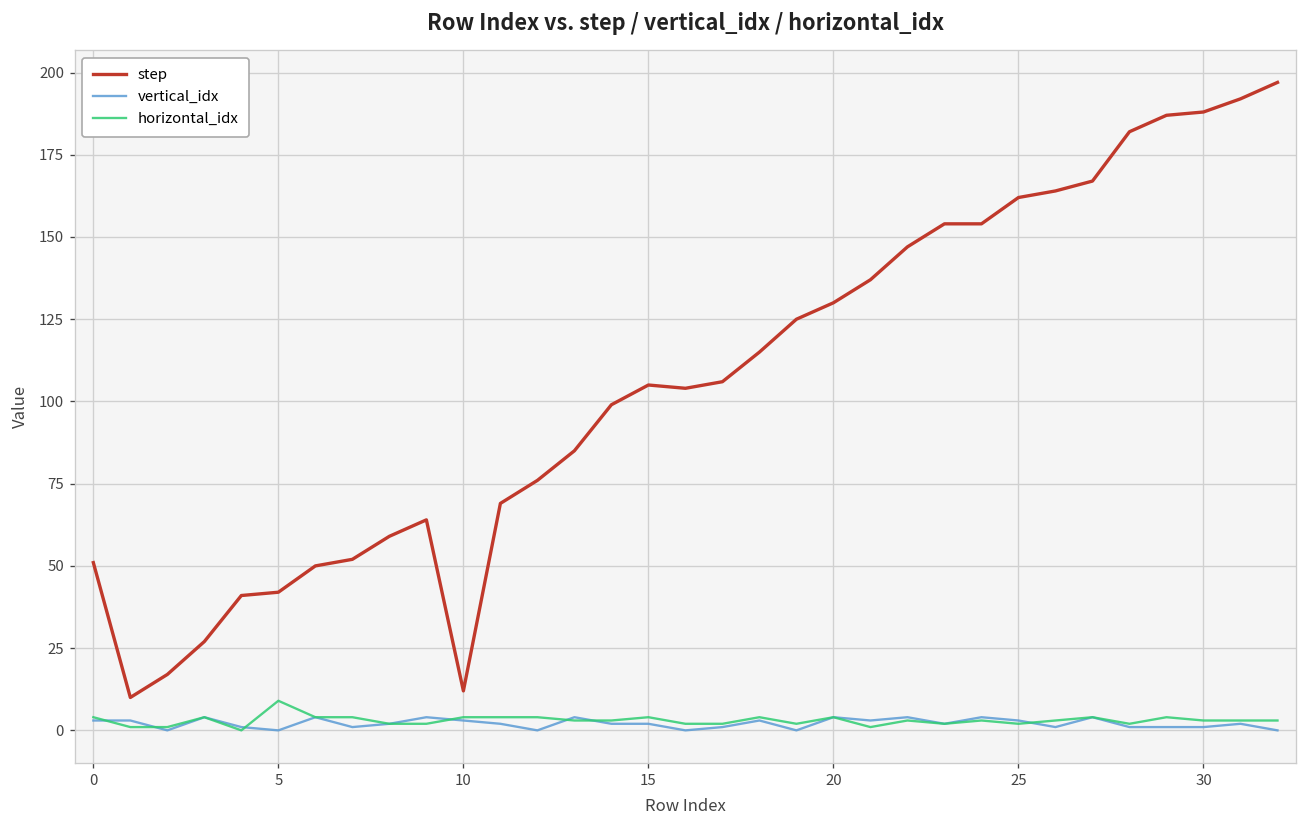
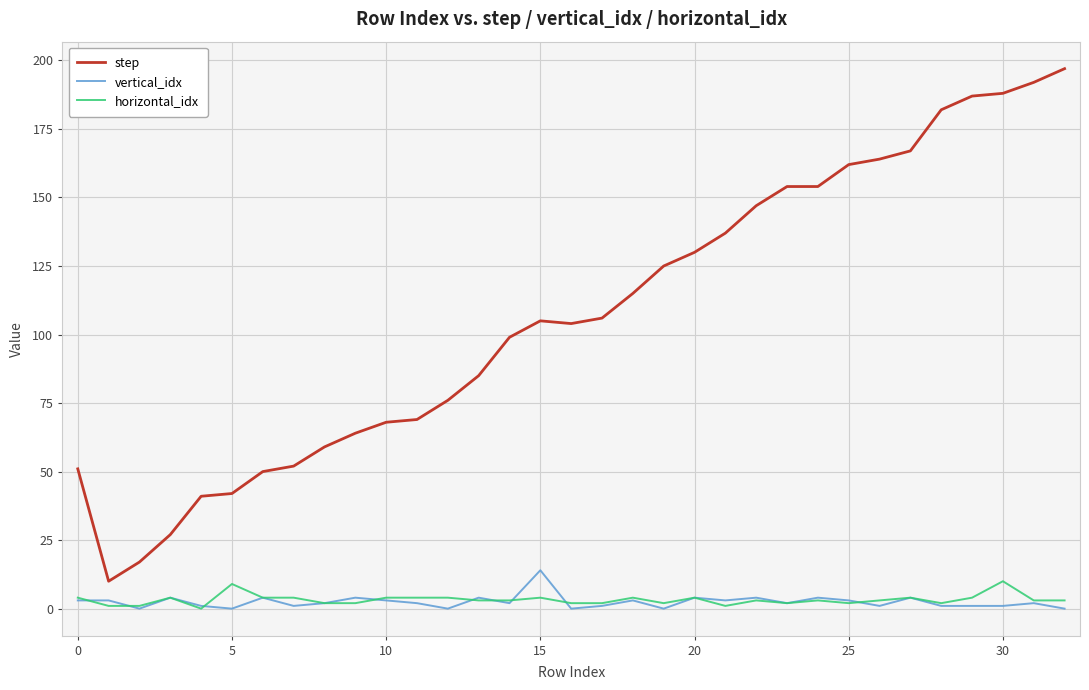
step, 10: 12 -> 68
vertical_idx, 15: 2 -> 14
horizontal_idx, 30: 3 -> 10
